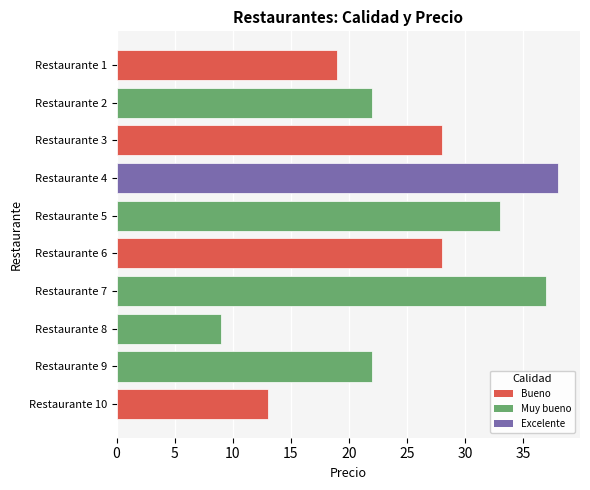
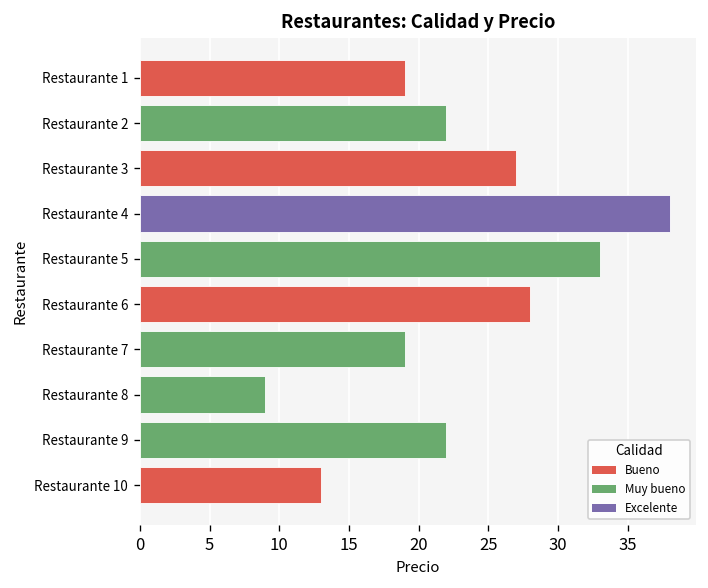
Restaurante 3: 28 -> 27
Restaurante 7: 37 -> 19
